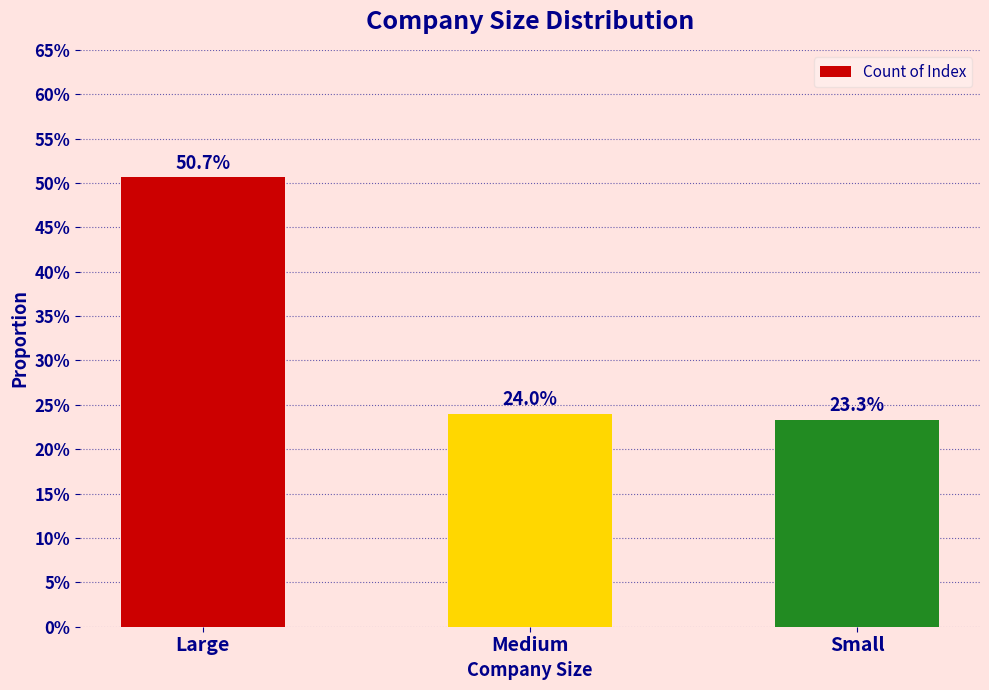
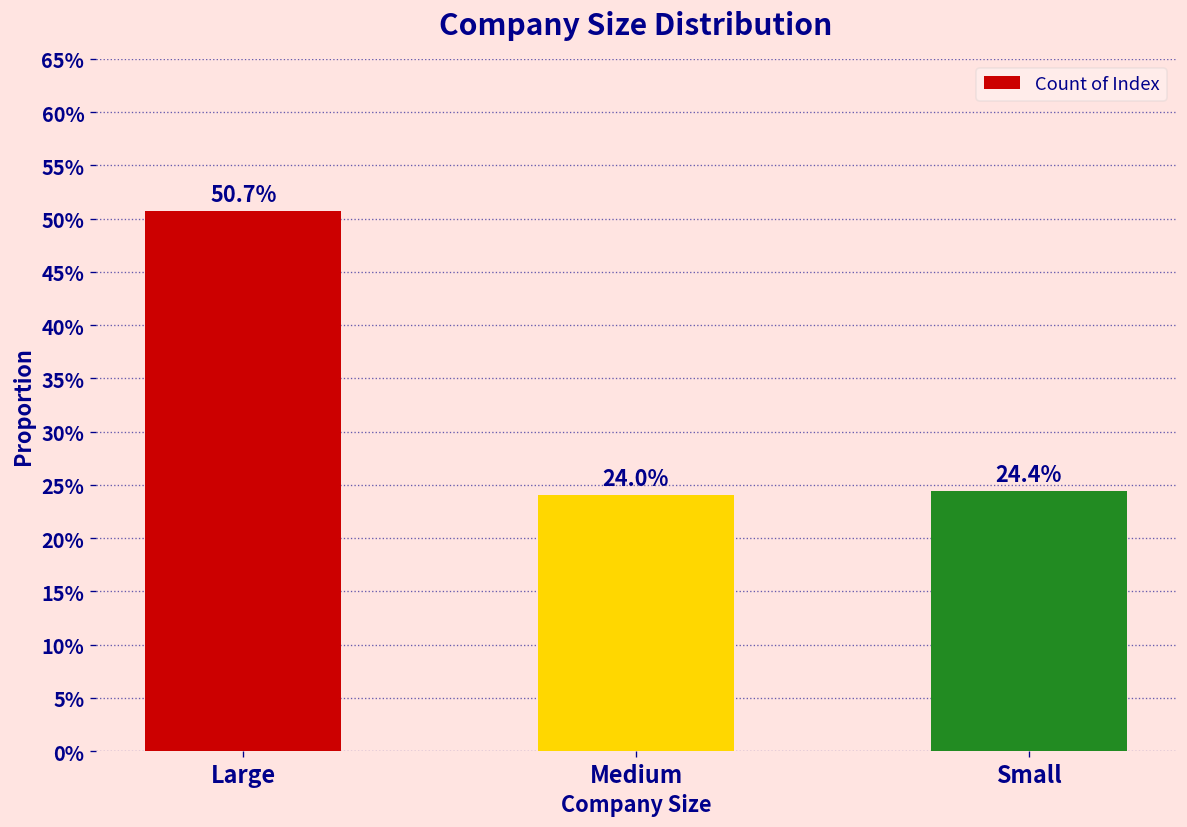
Small: 23.3% -> 24.4%
